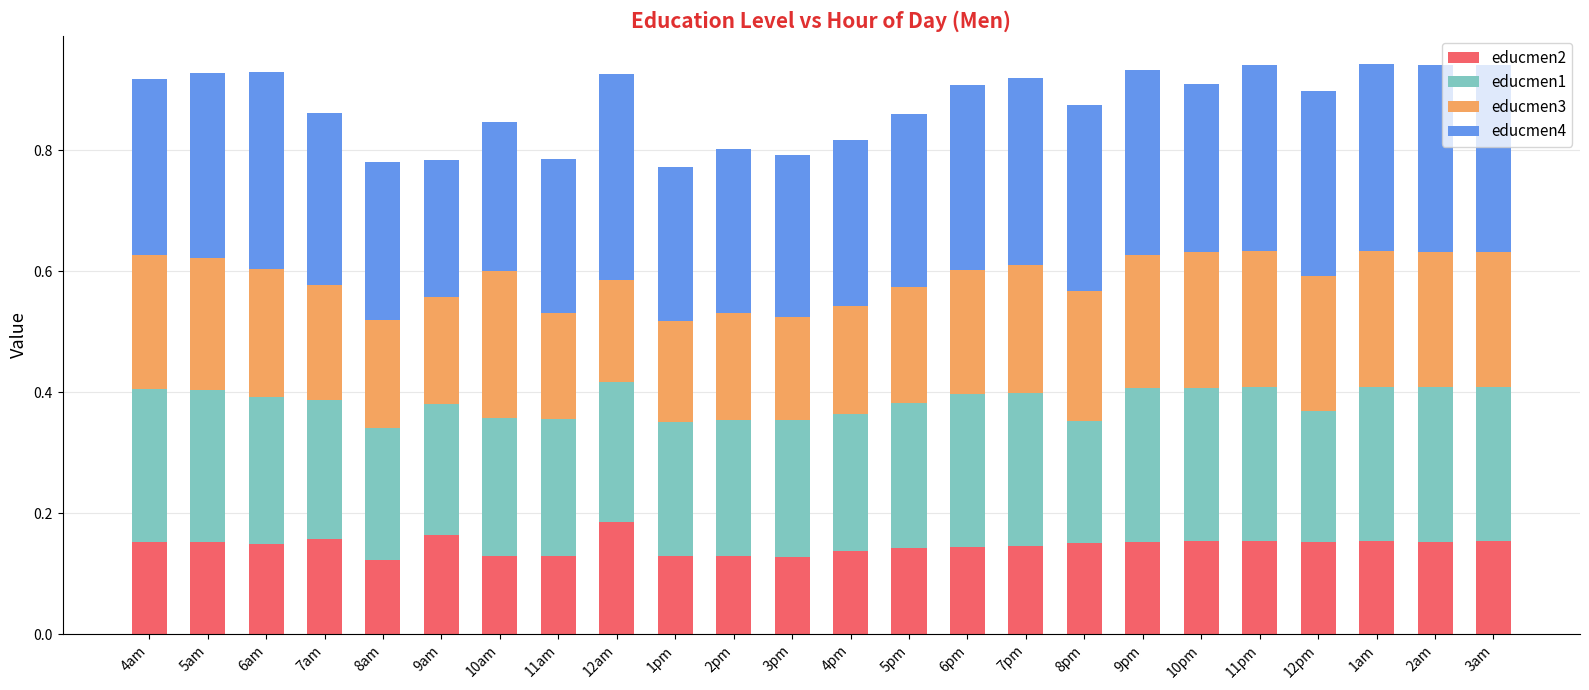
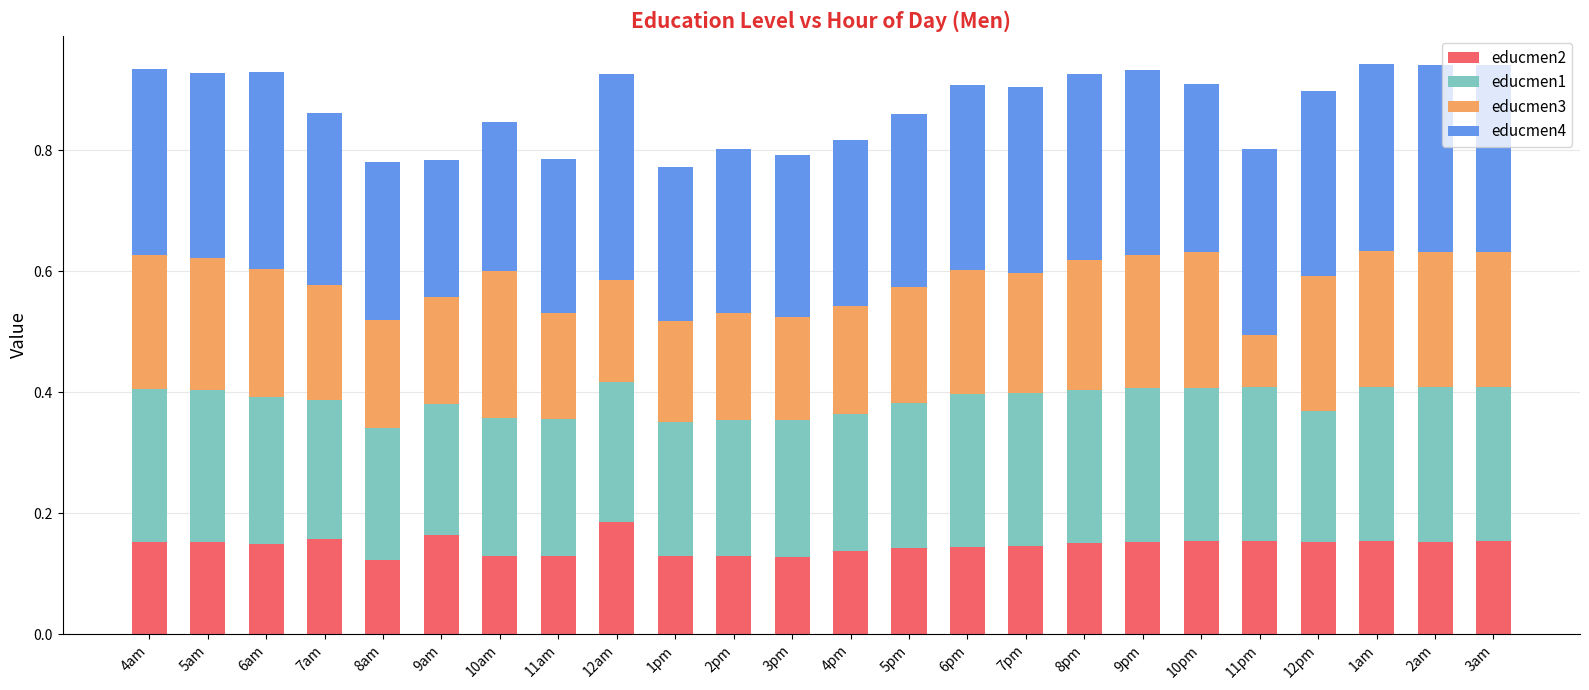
educmen4, 4am: 0.29 -> 0.31
educmen3, 7pm: 0.21 -> 0.20
educmen1, 8pm: 0.20 -> 0.25
educmen3, 11pm: 0.22 -> 0.09
